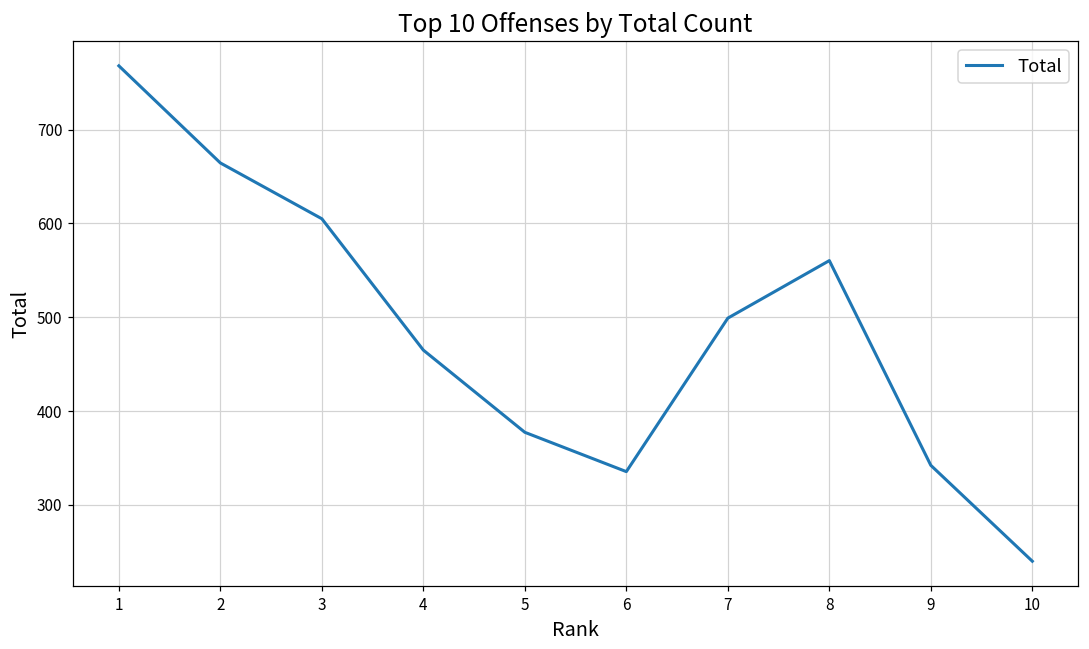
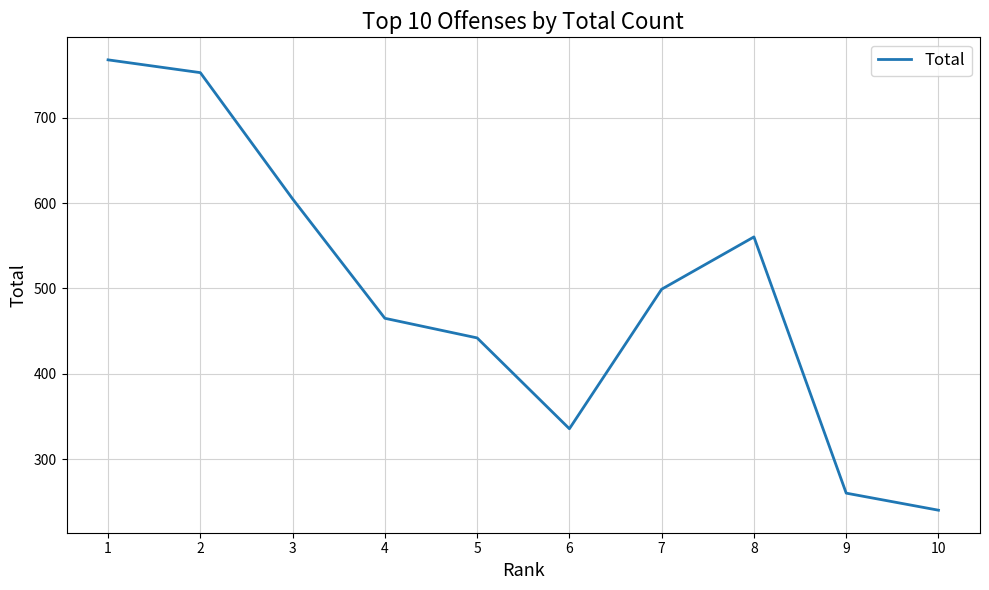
2: 660 -> 750
5: 380 -> 440
9: 340 -> 260
